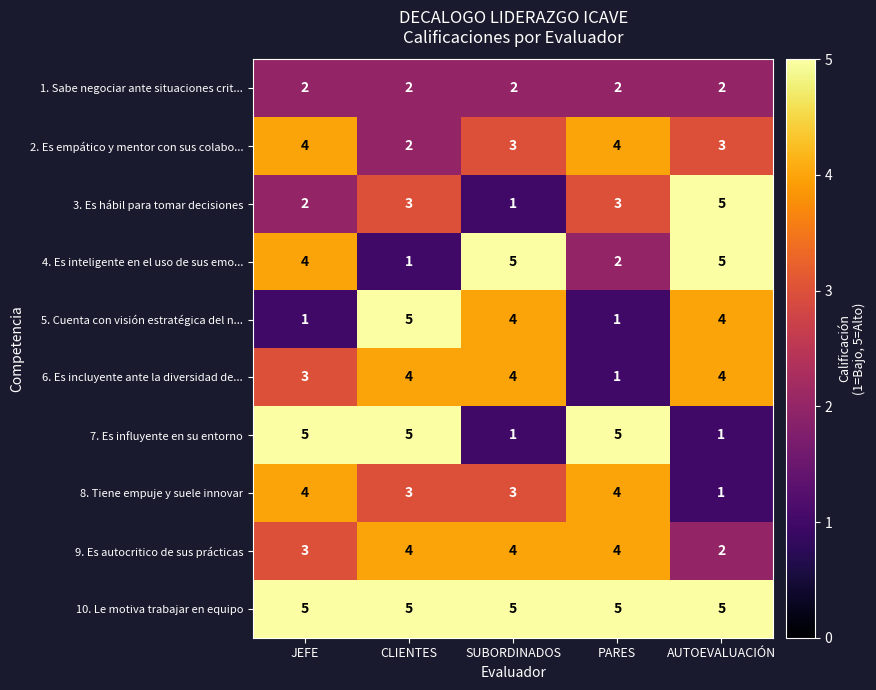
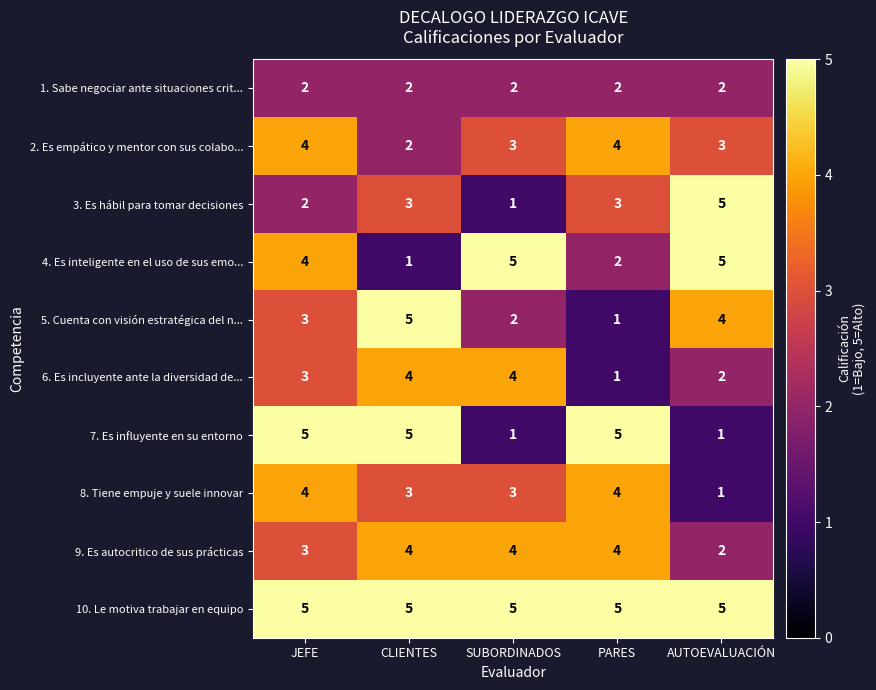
5. Cuenta con visión estratégica del n..., JEFE: 1 -> 3
5. Cuenta con visión estratégica del n..., SUBORDINADOS: 4 -> 2
6. Es incluyente ante la diversidad de..., AUTOEVALUACIÓN: 4 -> 2
